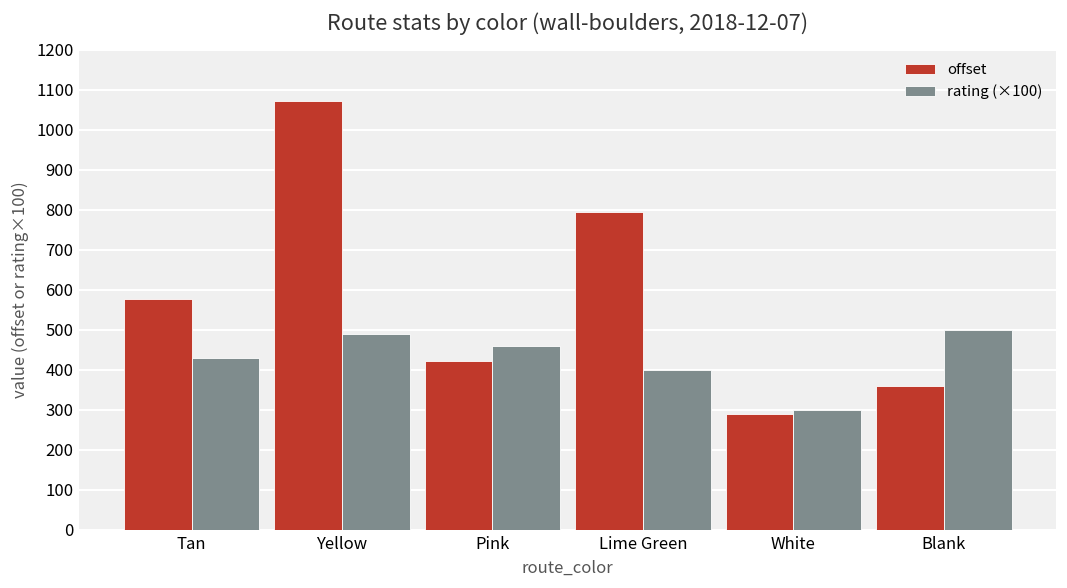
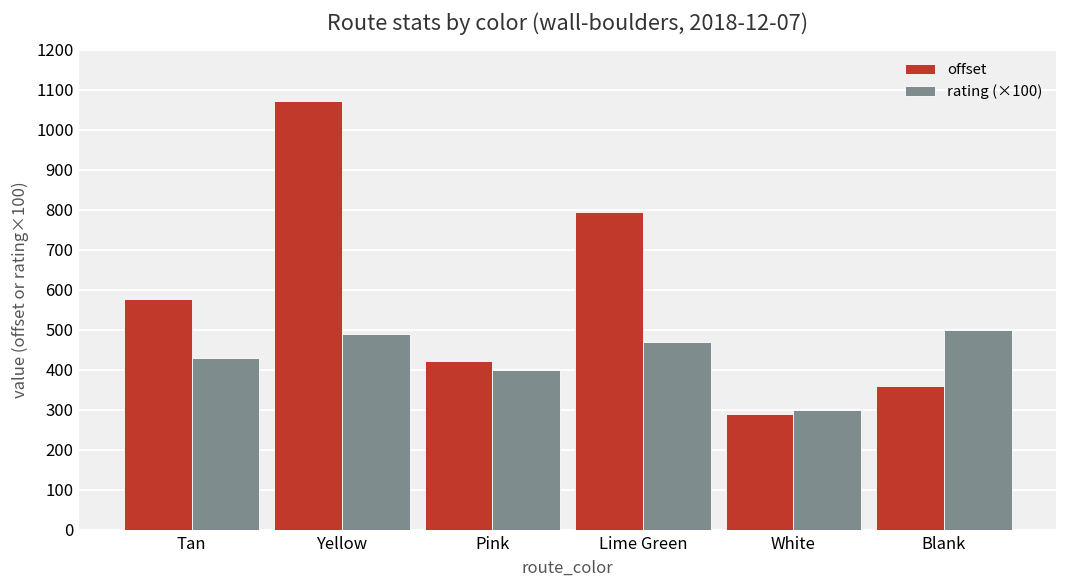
rating (×100), Pink: 460 -> 400
rating (×100), Lime Green: 400 -> 470
